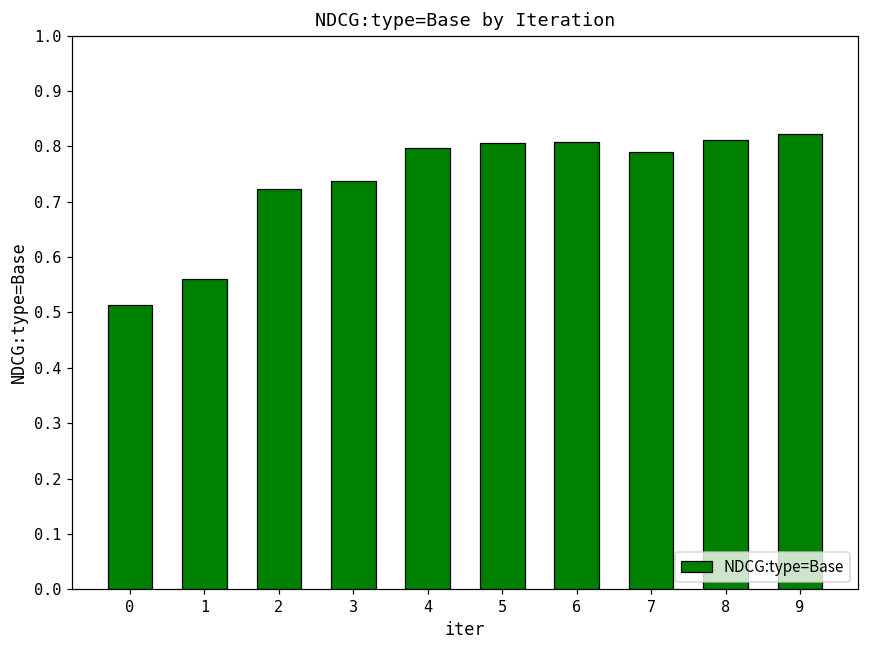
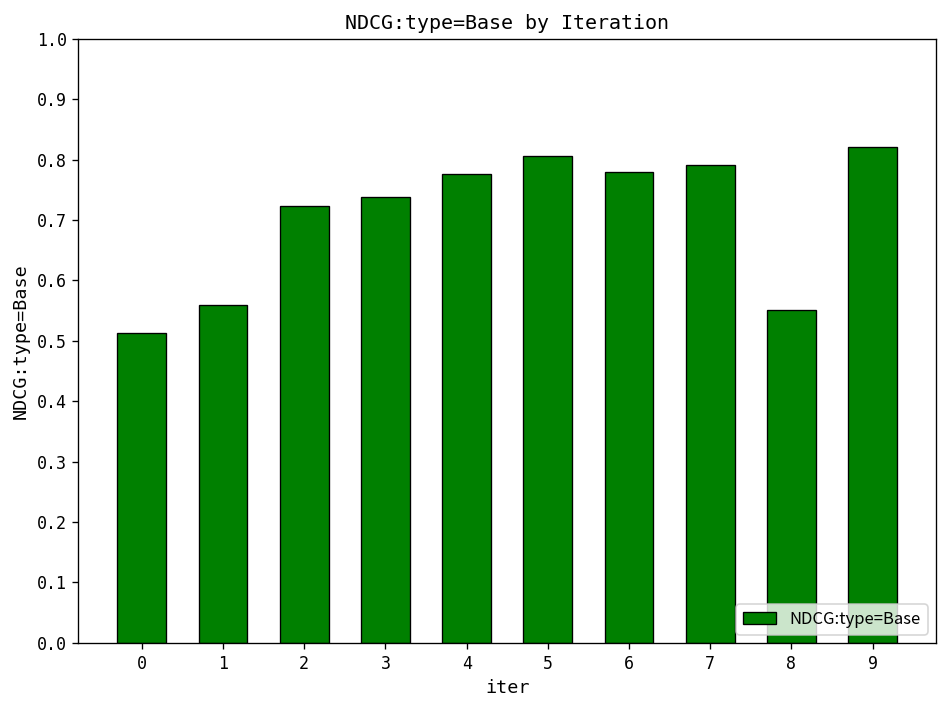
4: 0.80 -> 0.78
6: 0.81 -> 0.78
8: 0.81 -> 0.55
